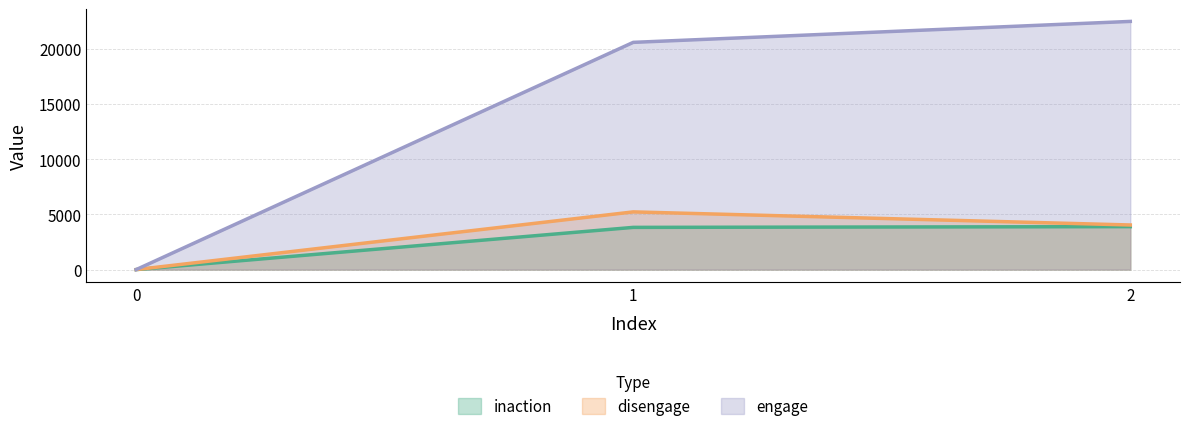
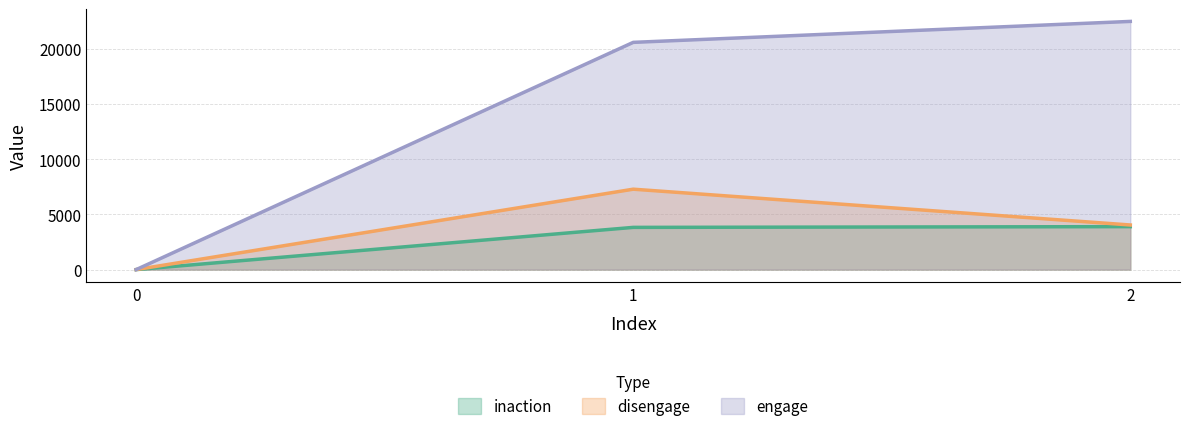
disengage, 1: 5200 -> 7300
